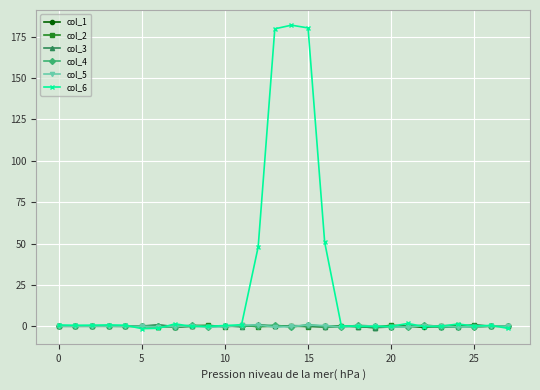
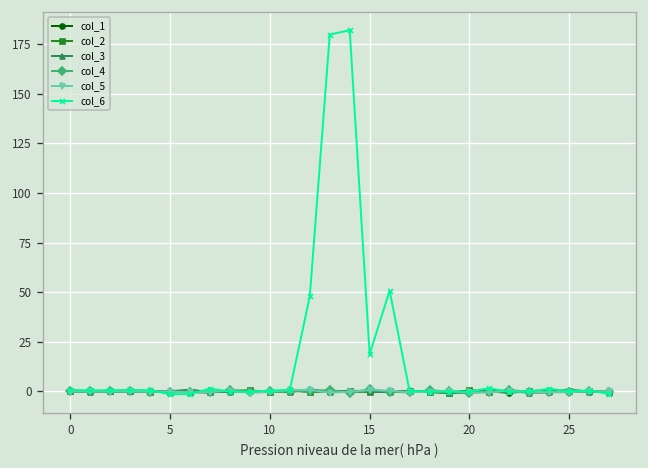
col_6, 15: 180 -> 19
